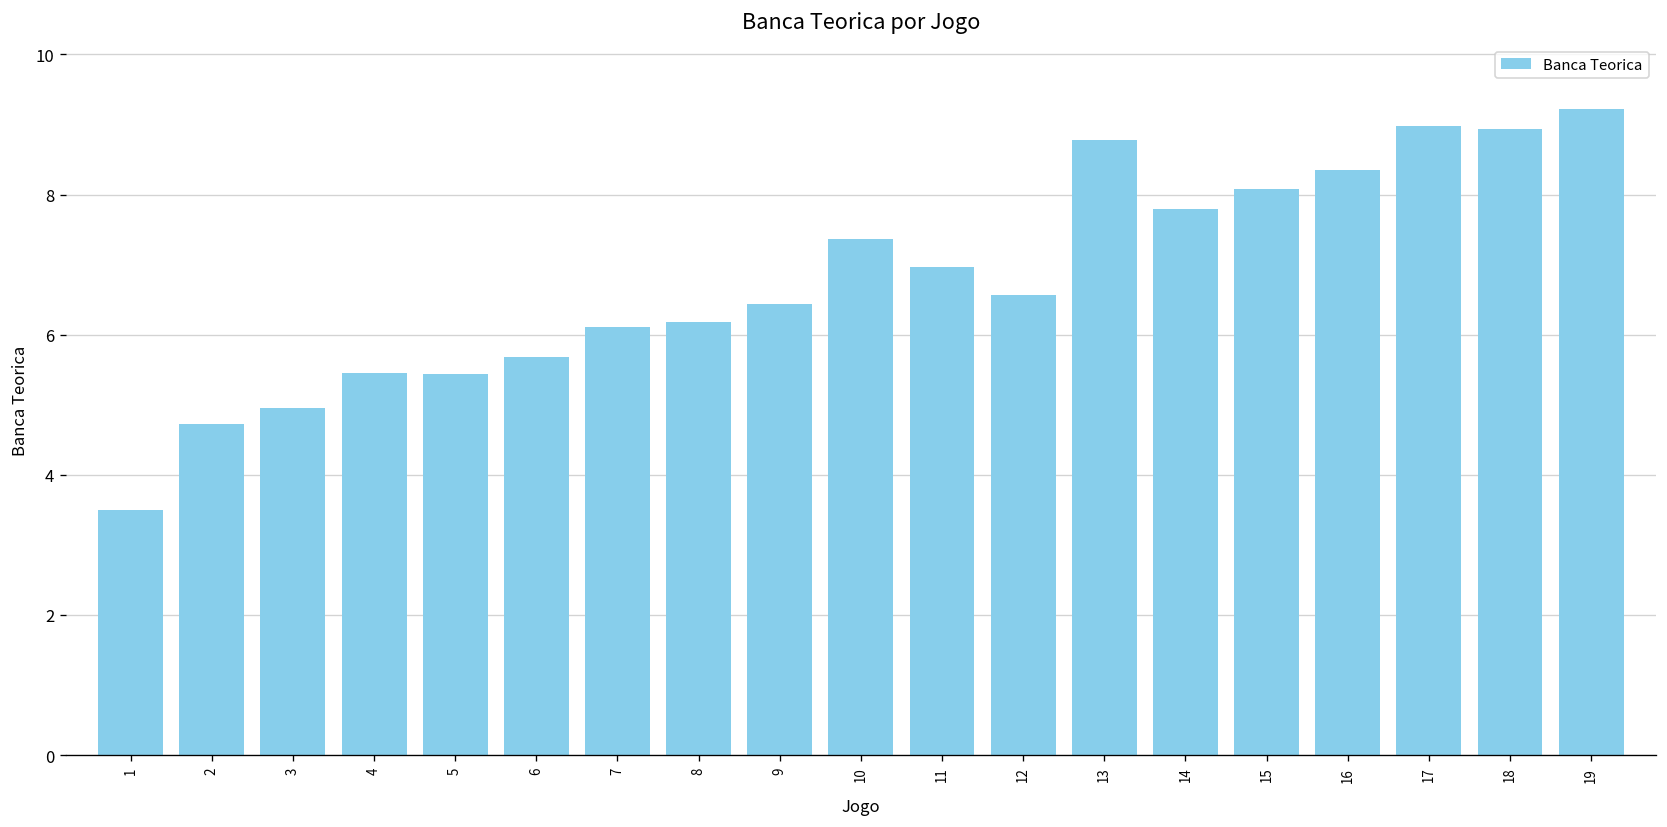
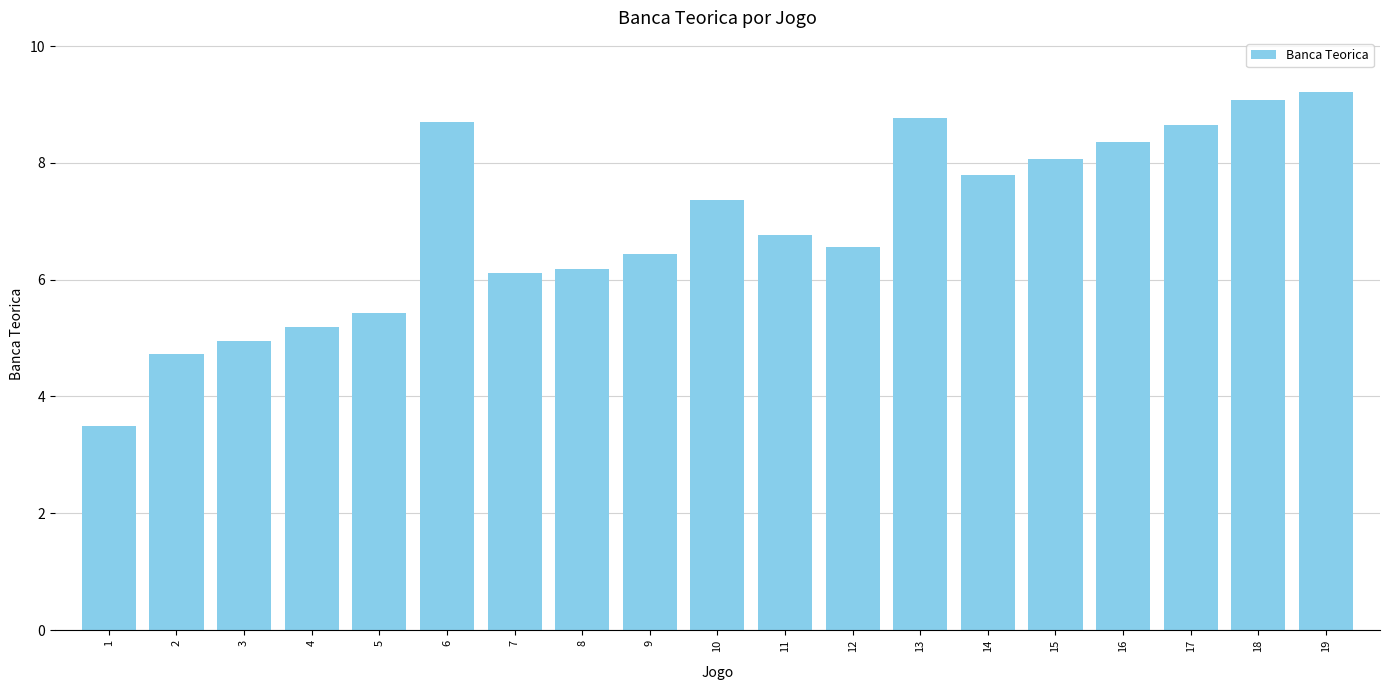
4: 5.4 -> 5.2
6: 5.7 -> 8.7
11: 7.0 -> 6.8
17: 9.0 -> 8.6
18: 8.9 -> 9.1
